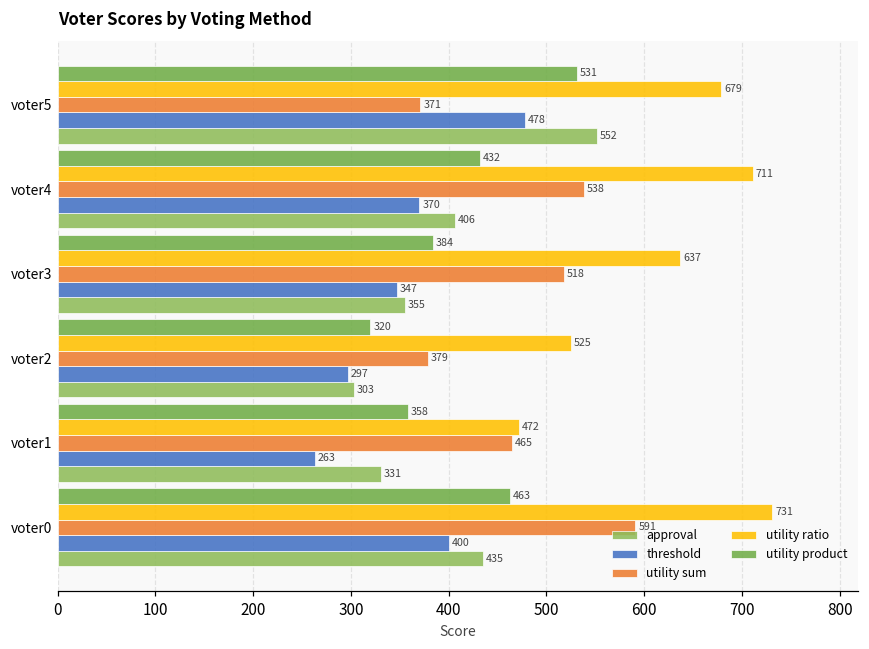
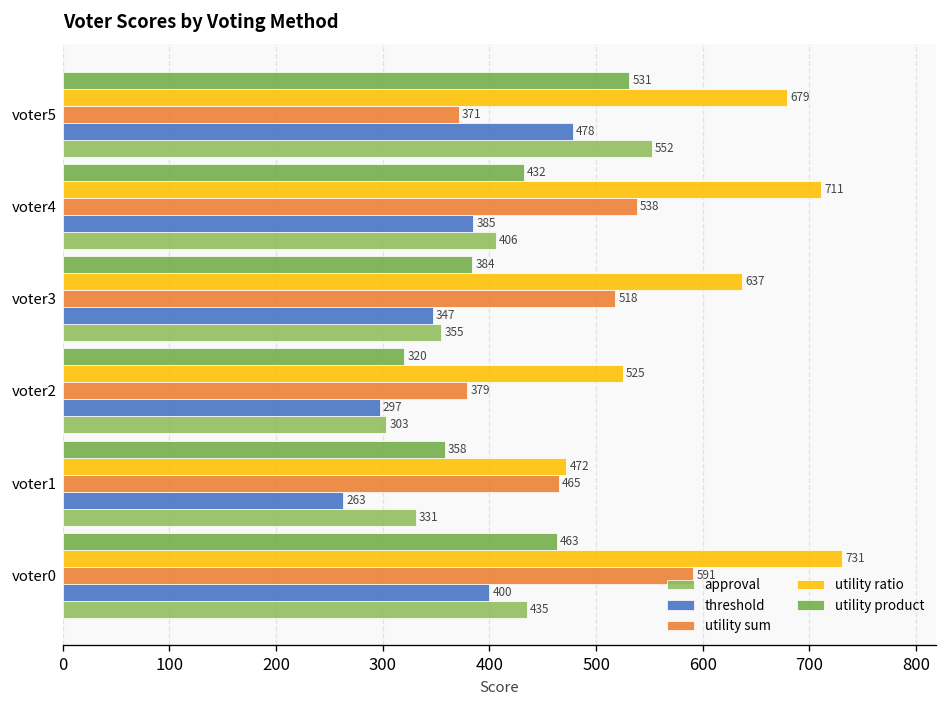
threshold, voter4: 370 -> 385
